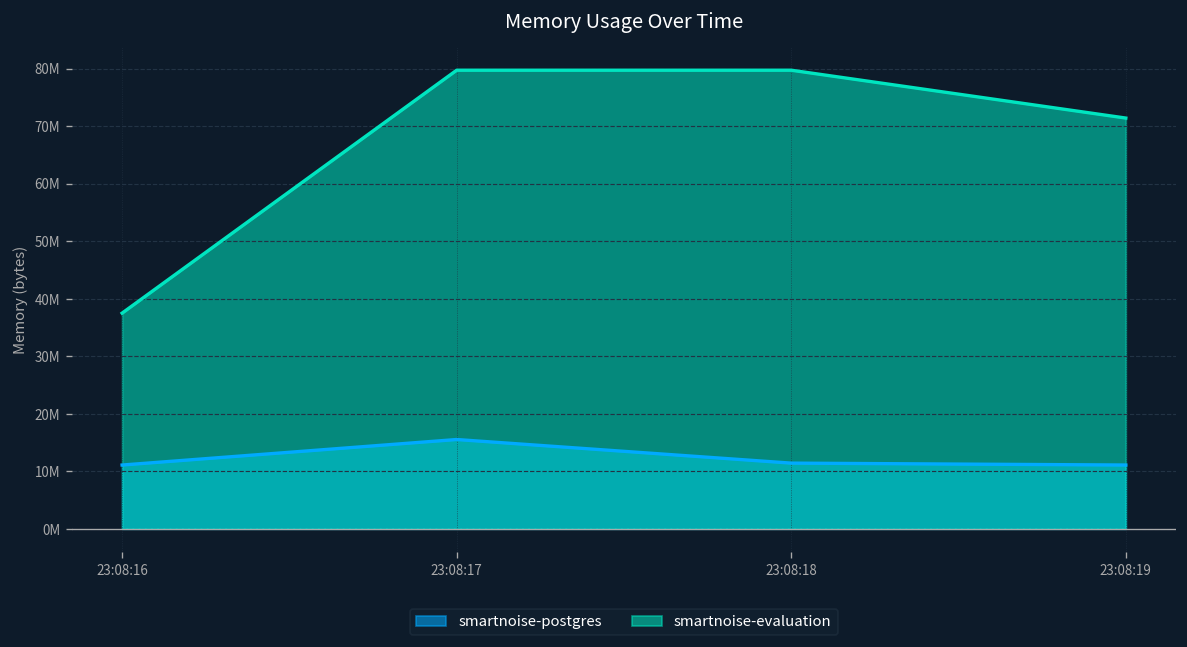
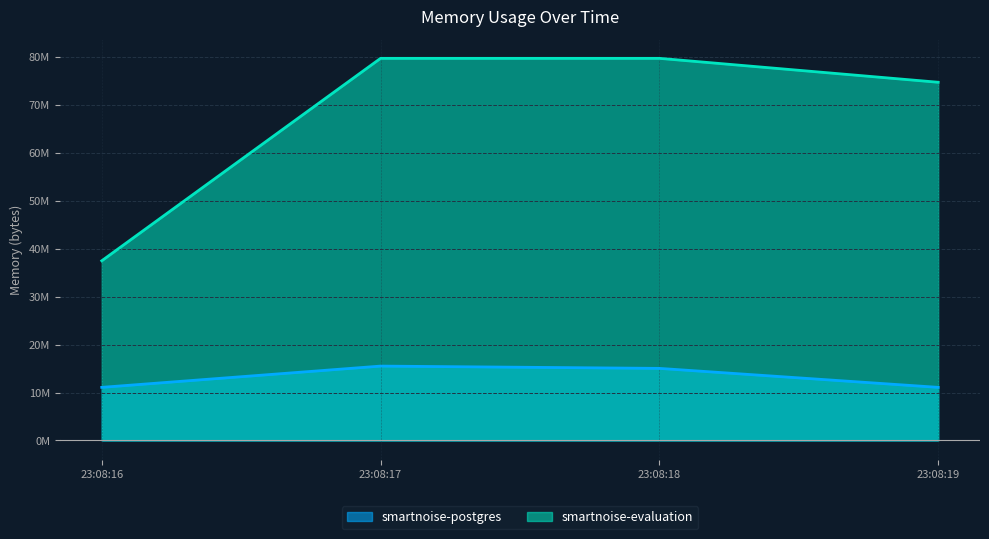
smartnoise-postgres, 23:08:18: 11000000 -> 15000000
smartnoise-evaluation, 23:08:19: 71000000 -> 75000000
